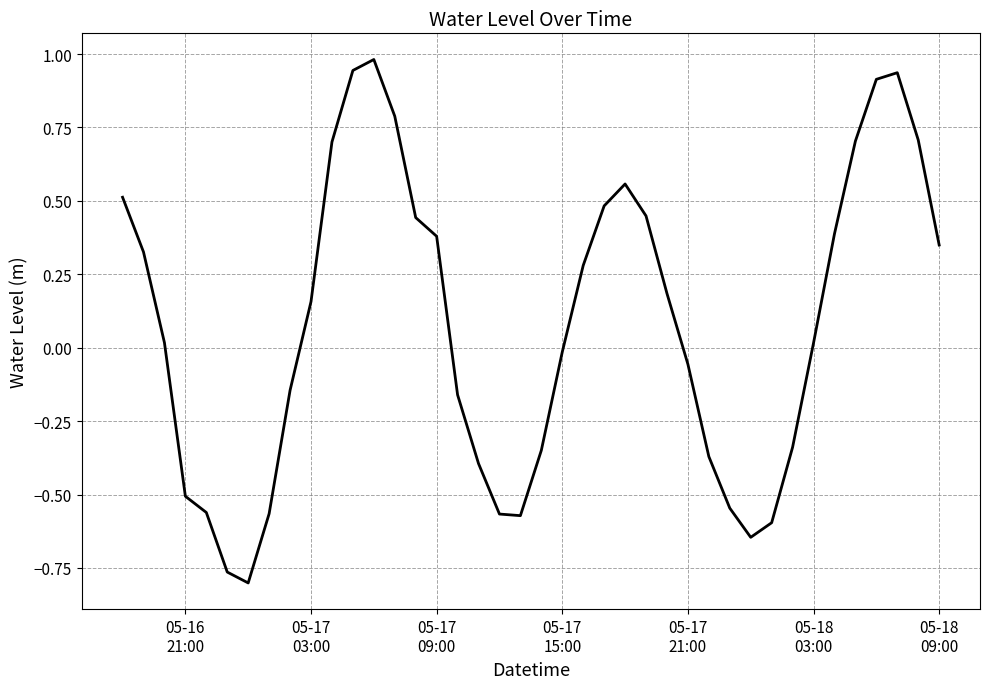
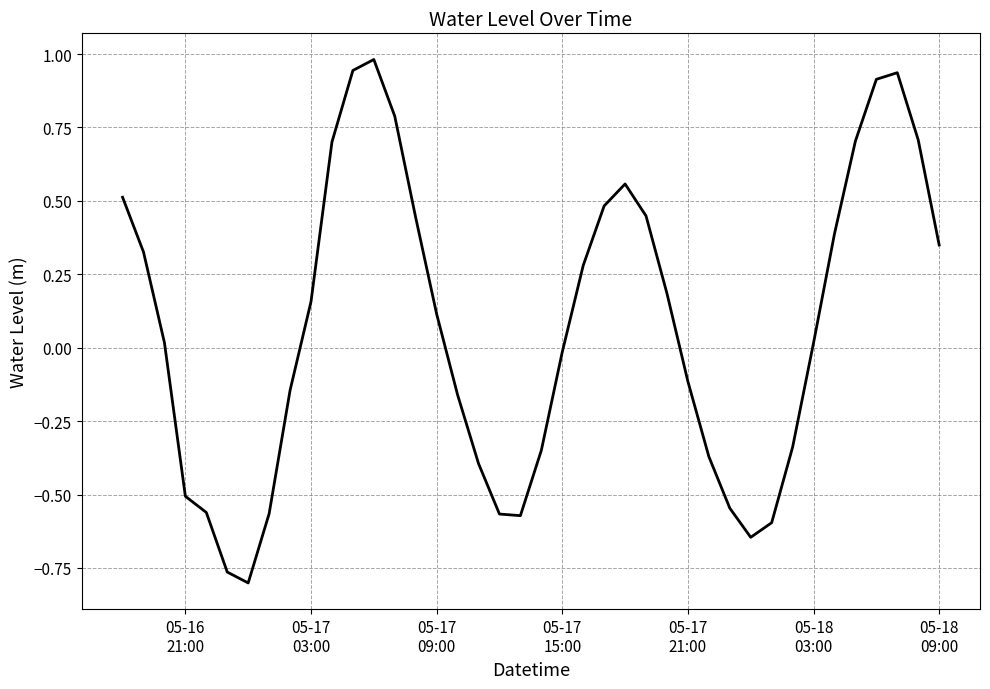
05-17 09:00: 0.38 -> 0.12
05-17 21:00: -0.06 -> -0.11
